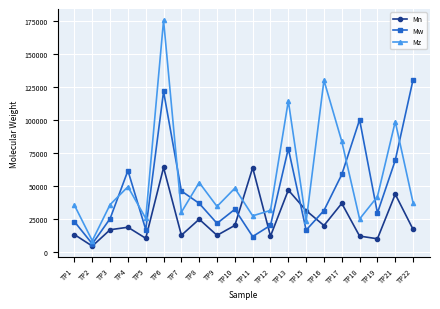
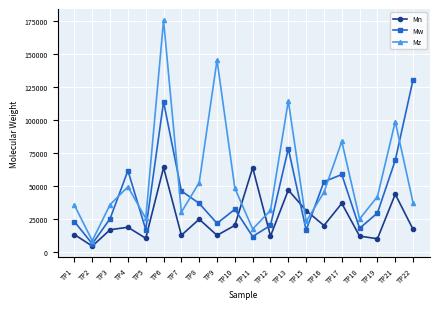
Mw, TP6: 122000 -> 114000
Mz, TP9: 35000 -> 146000
Mz, TP11: 28000 -> 18000
Mw, TP16: 32000 -> 54000
Mz, TP16: 130000 -> 46000
Mw, TP18: 100000 -> 18000
